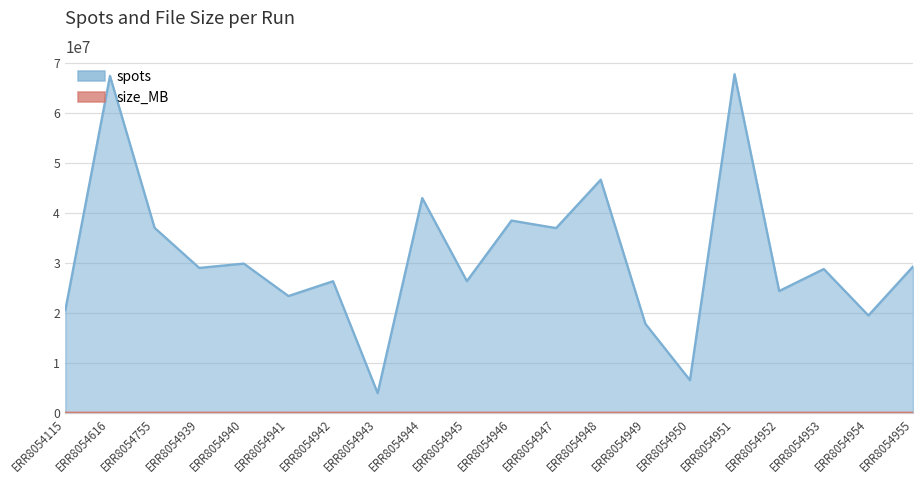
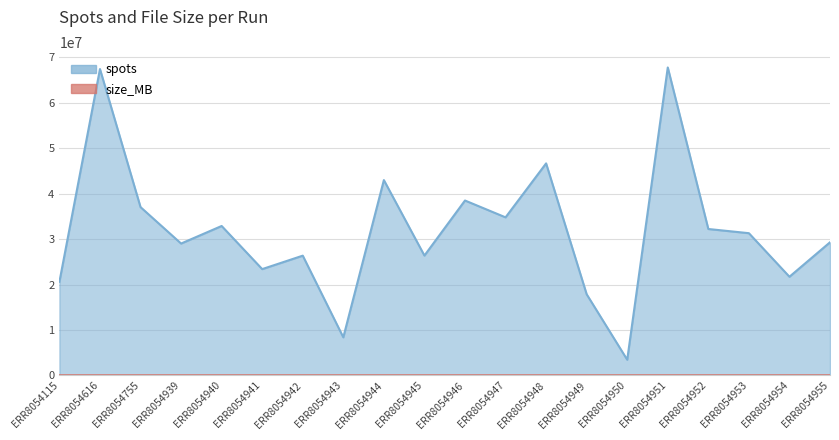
spots, ERR8054940: 30000000 -> 33000000
spots, ERR8054943: 4000000 -> 8000000
spots, ERR8054947: 37000000 -> 35000000
spots, ERR8054950: 7000000 -> 3000000
spots, ERR8054952: 24000000 -> 32000000
spots, ERR8054953: 29000000 -> 31000000
spots, ERR8054954: 20000000 -> 22000000
